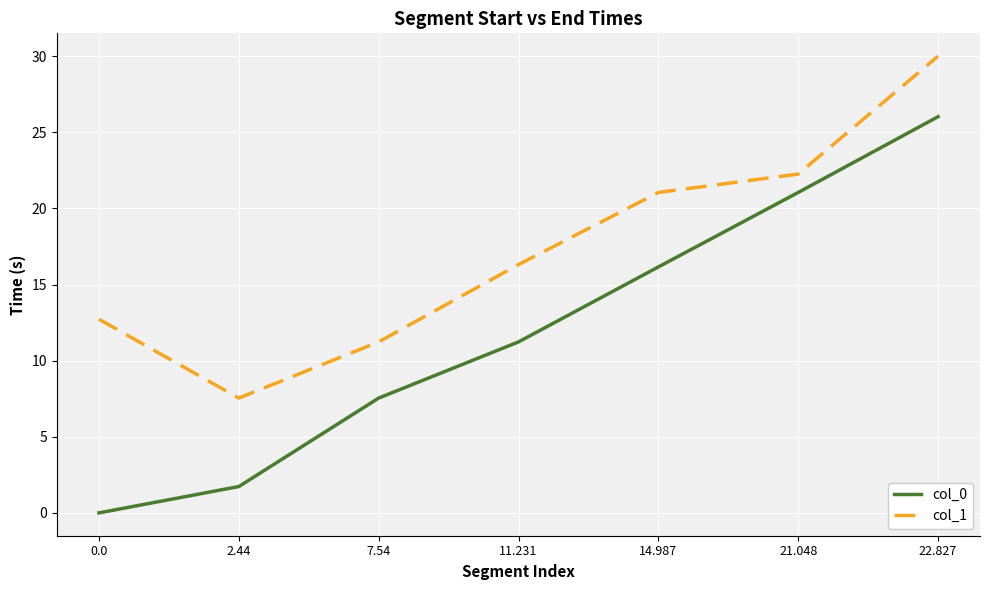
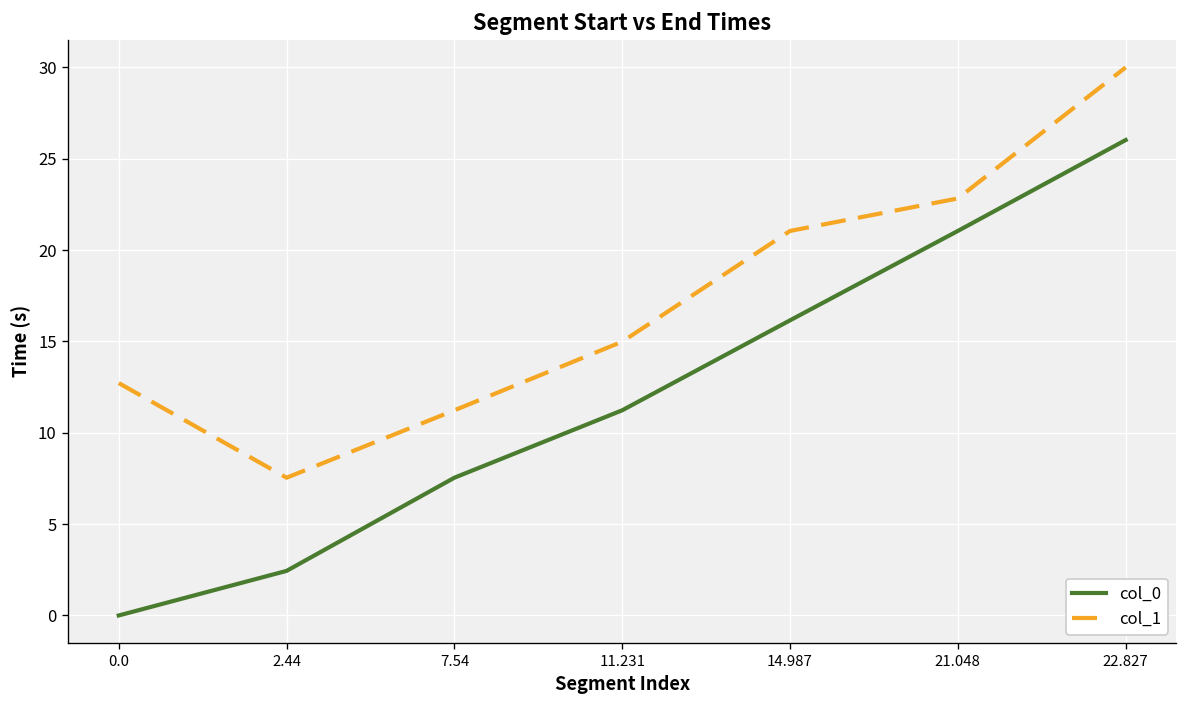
col_0, 2.44: 1.7 -> 2.4
col_1, 11.231: 16.3 -> 15.0
col_1, 21.048: 22.3 -> 22.8
